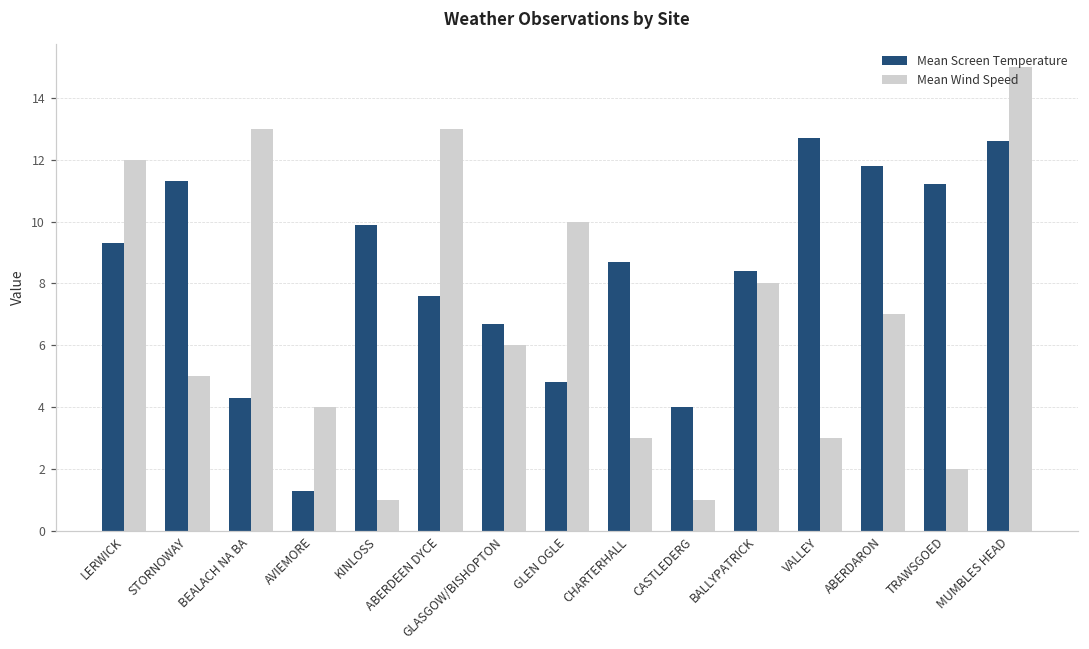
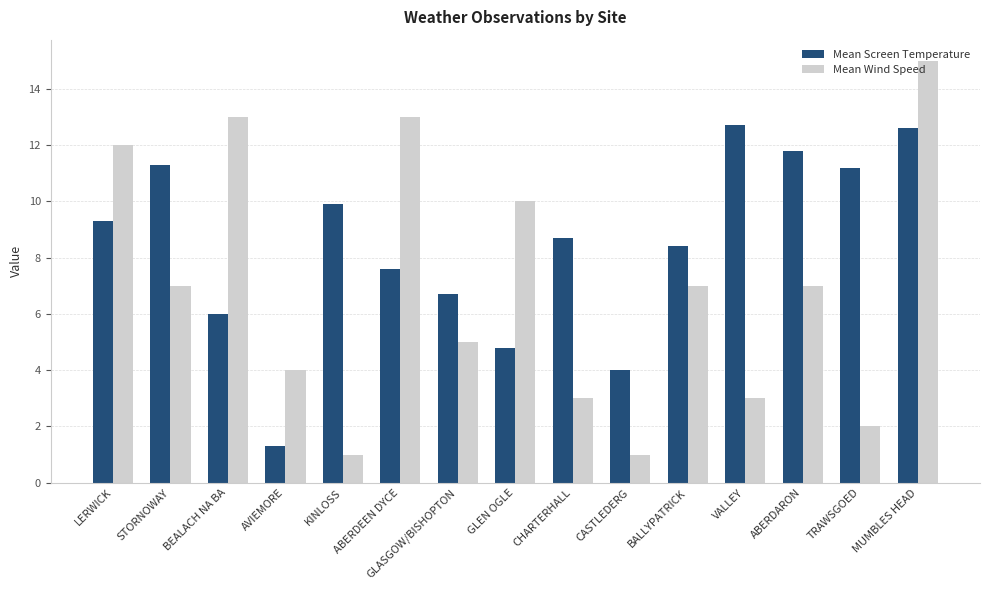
Mean Wind Speed, STORNOWAY: 5 -> 7
Mean Screen Temperature, BEALACH NA BA: 4.3 -> 6.0
Mean Wind Speed, GLASGOW/BISHOPTON: 6 -> 5
Mean Wind Speed, BALLYPATRICK: 8 -> 7
